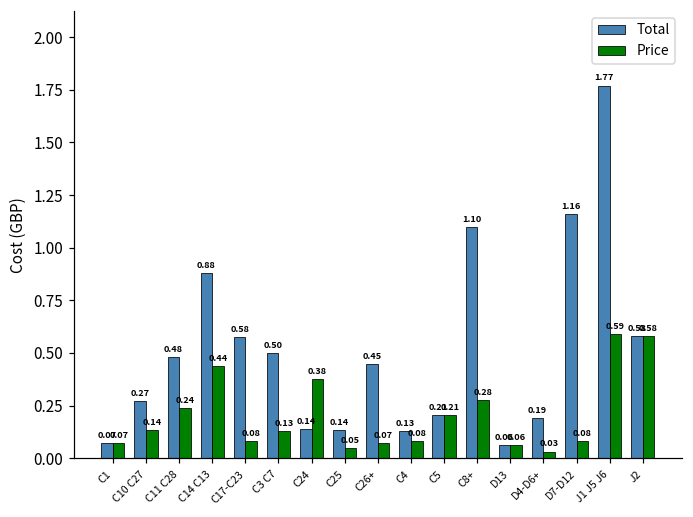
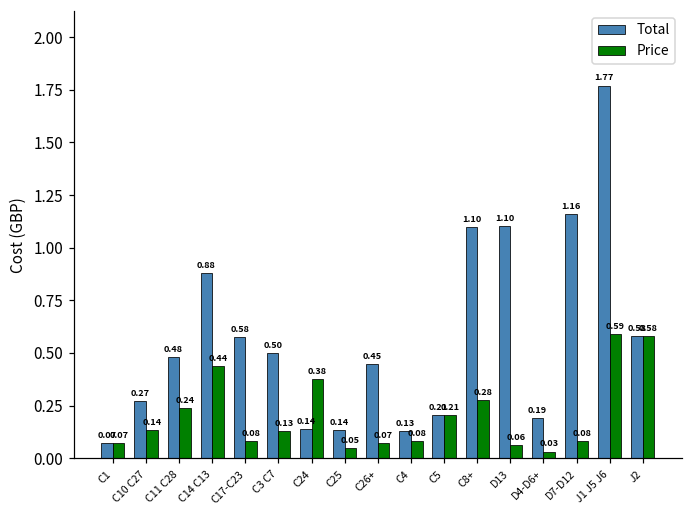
Total, D13: 0.06 -> 1.10
